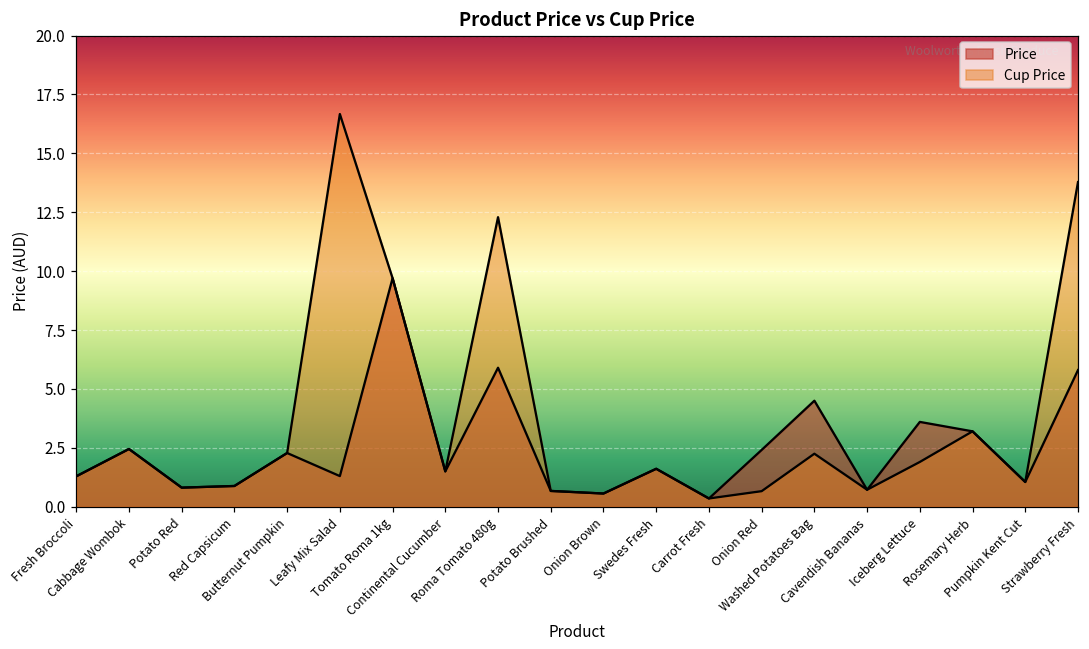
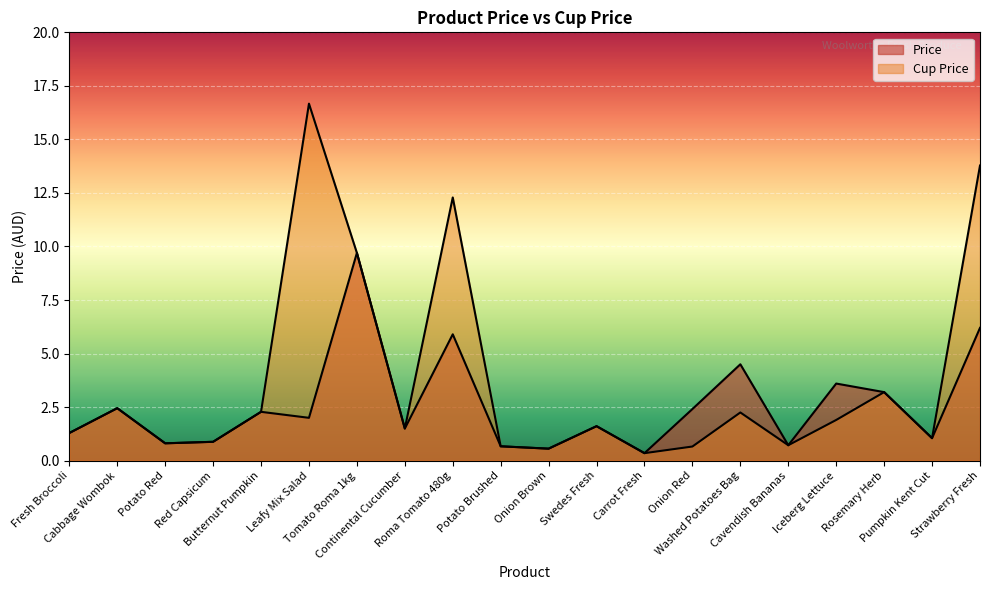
Price, Leafy Mix Salad: 1.3 -> 2.0
Price, Strawberry Fresh: 5.8 -> 6.2
